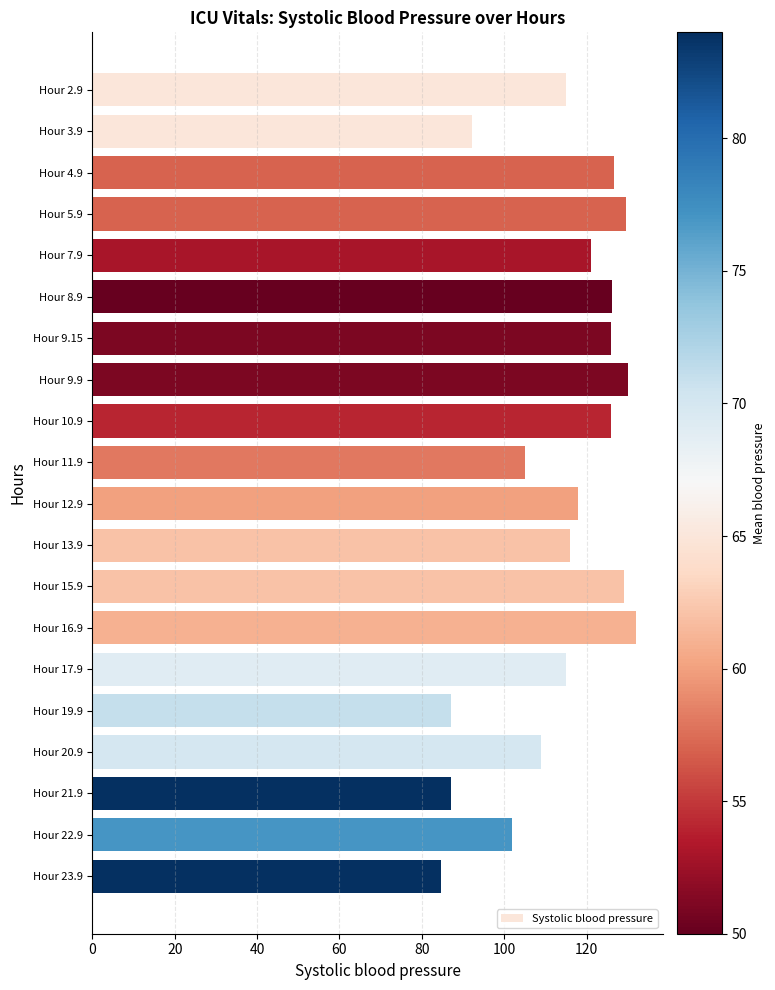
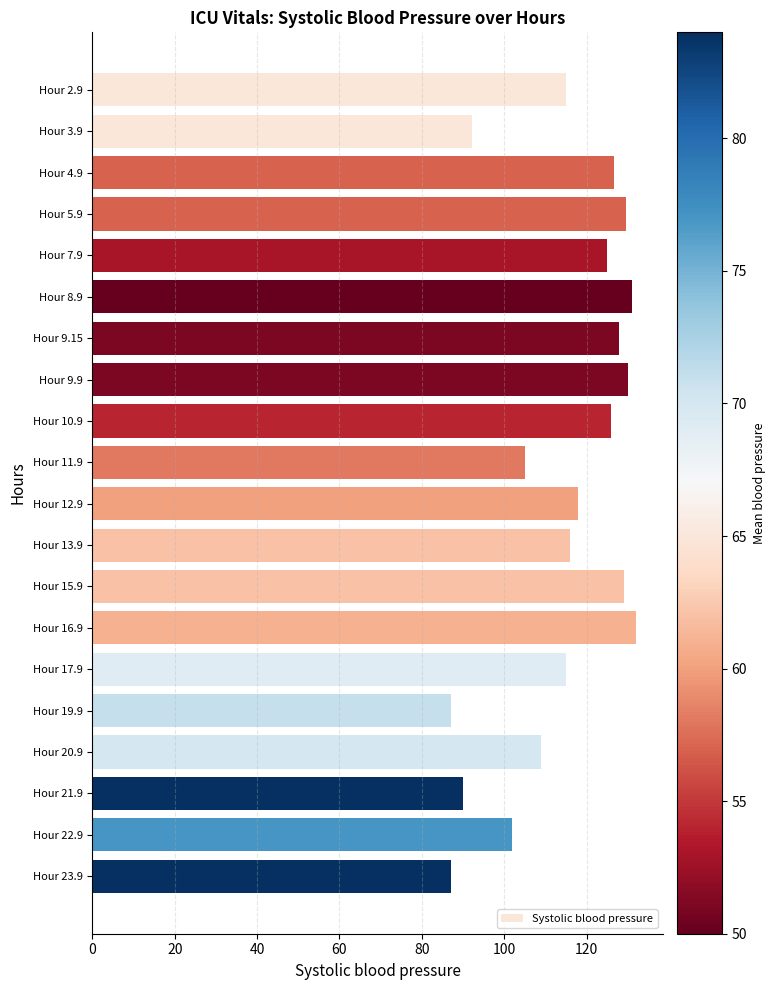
Hour 7.9: 121 -> 125
Hour 8.9: 126 -> 131
Hour 9.15: 126 -> 128
Hour 21.9: 87 -> 90
Hour 23.9: 85 -> 87
